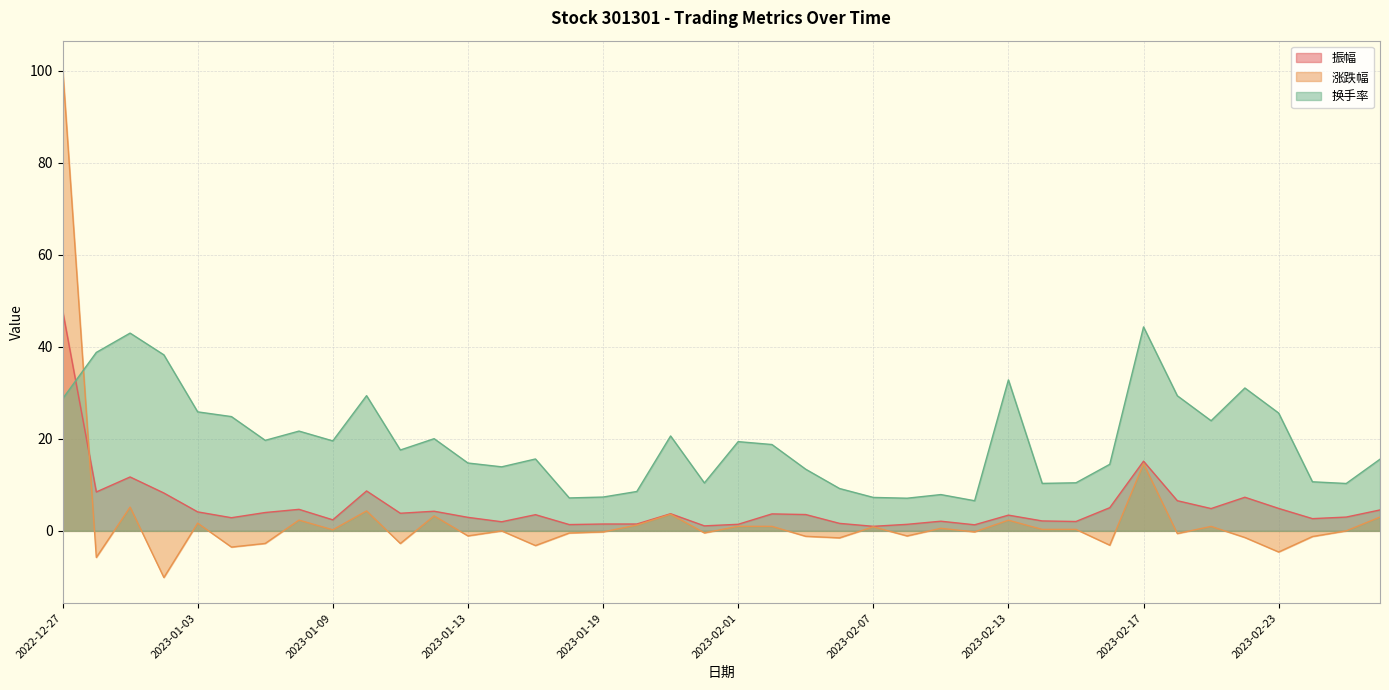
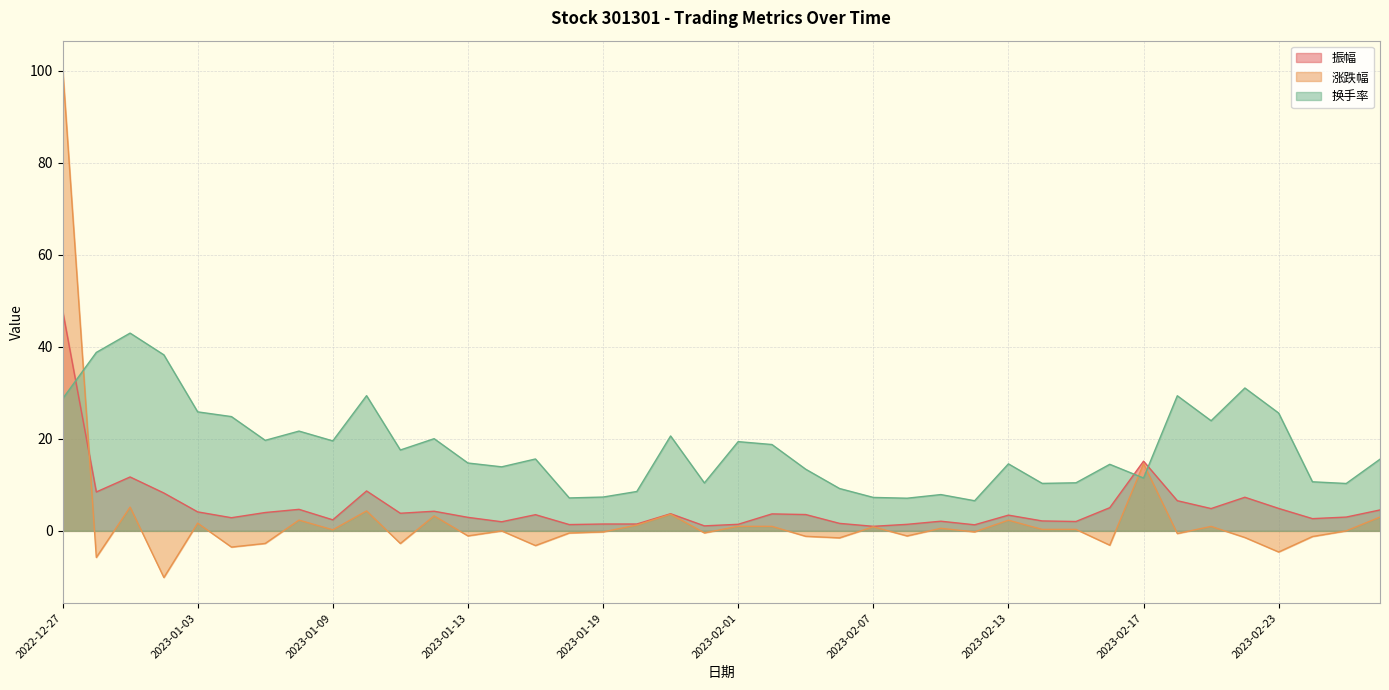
换手率, 2023-02-13: 33 -> 15
换手率, 2023-02-17: 44 -> 11
